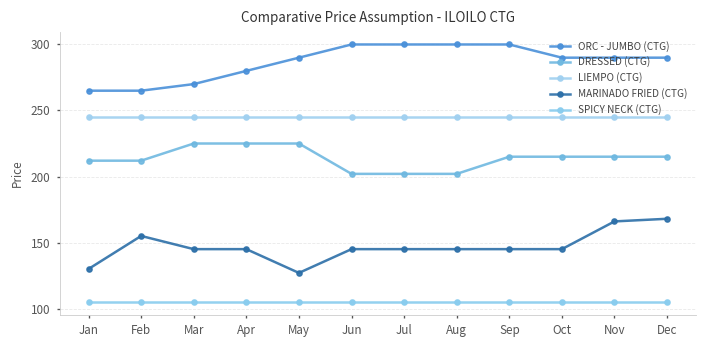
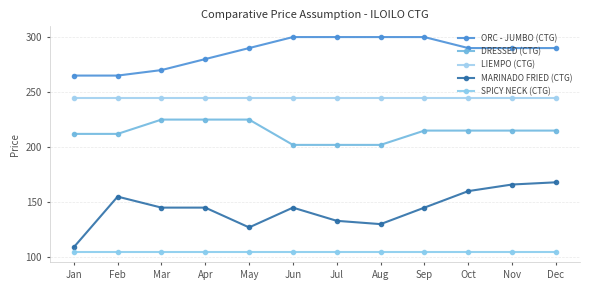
MARINADO FRIED (CTG), Jan: 130 -> 109
MARINADO FRIED (CTG), Jul: 145 -> 133
MARINADO FRIED (CTG), Aug: 145 -> 130
MARINADO FRIED (CTG), Oct: 145 -> 160
